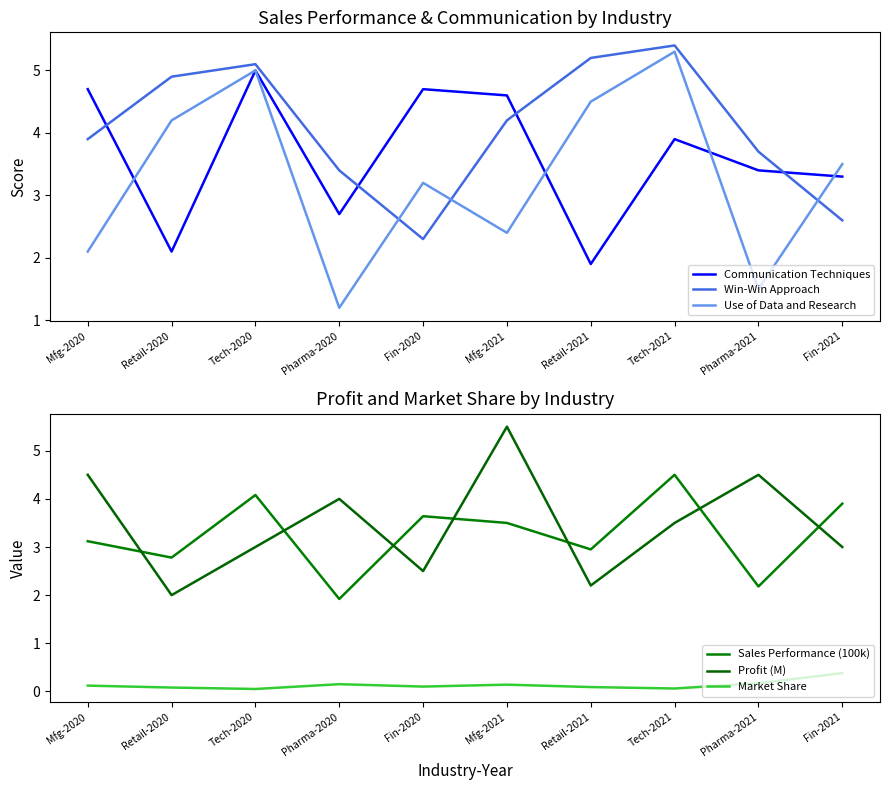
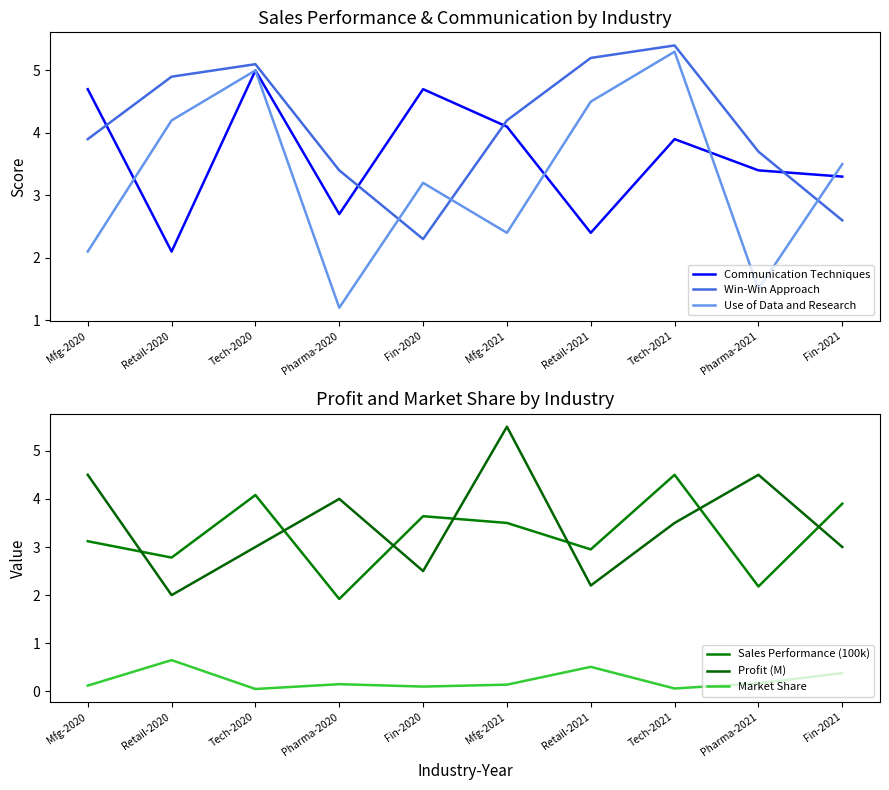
Sales Performance & Communication by Industry, Communication Techniques, Mfg-2021: 4.6 -> 4.1
Sales Performance & Communication by Industry, Communication Techniques, Retail-2021: 1.9 -> 2.4
Profit and Market Share by Industry, Market Share, Retail-2020: 0.1 -> 0.7
Profit and Market Share by Industry, Market Share, Retail-2021: 0.1 -> 0.5
